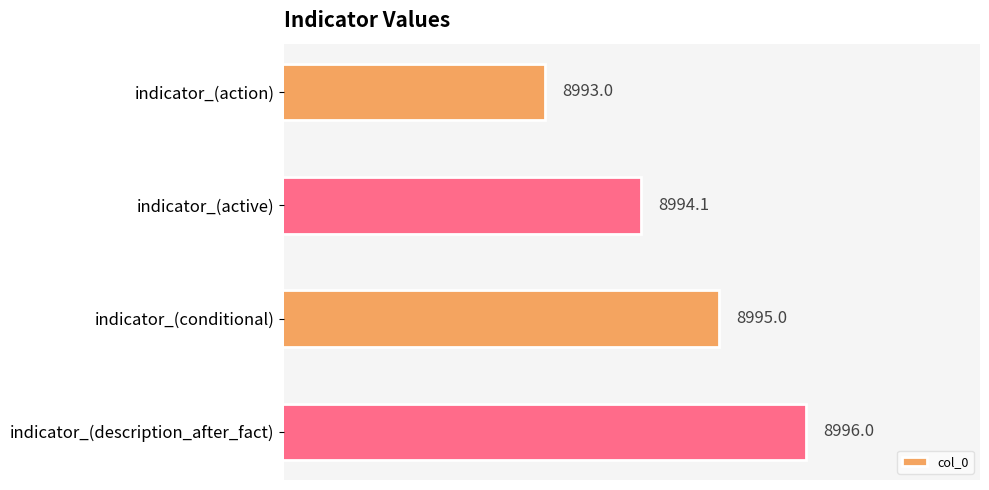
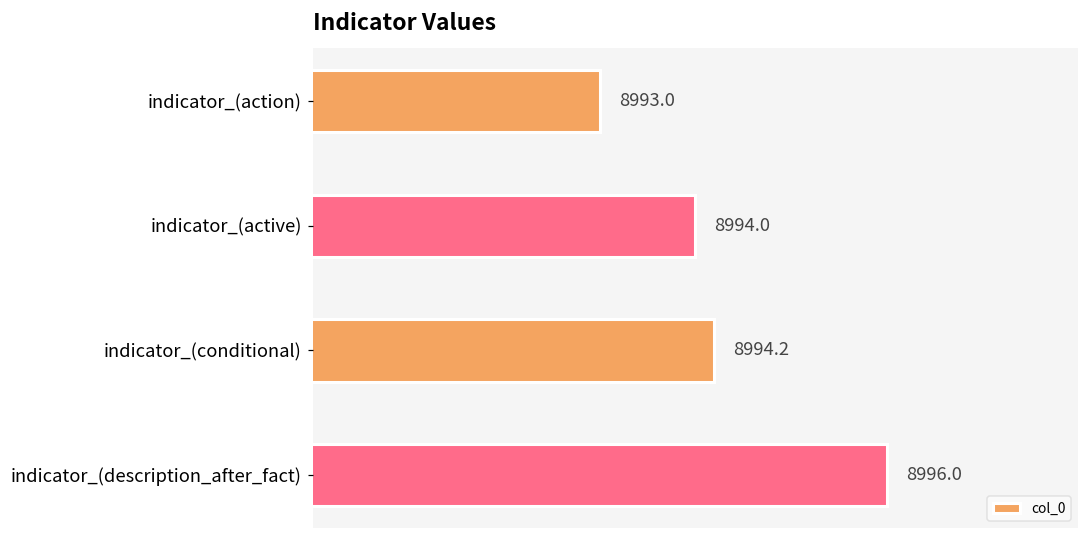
indicator_(active): 8994.1 -> 8994.0
indicator_(conditional): 8995.0 -> 8994.2
